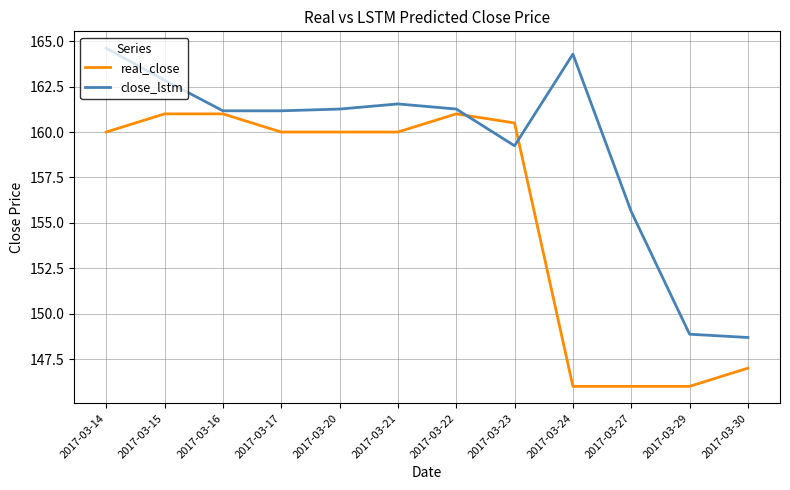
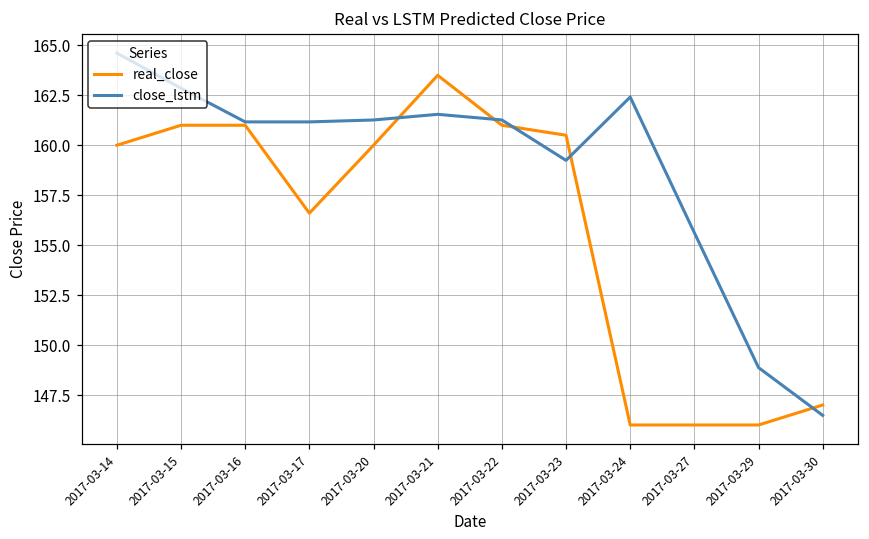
real_close, 2017-03-17: 160.0 -> 156.6
real_close, 2017-03-21: 160.0 -> 163.5
close_lstm, 2017-03-24: 164.3 -> 162.4
close_lstm, 2017-03-30: 148.7 -> 146.5
